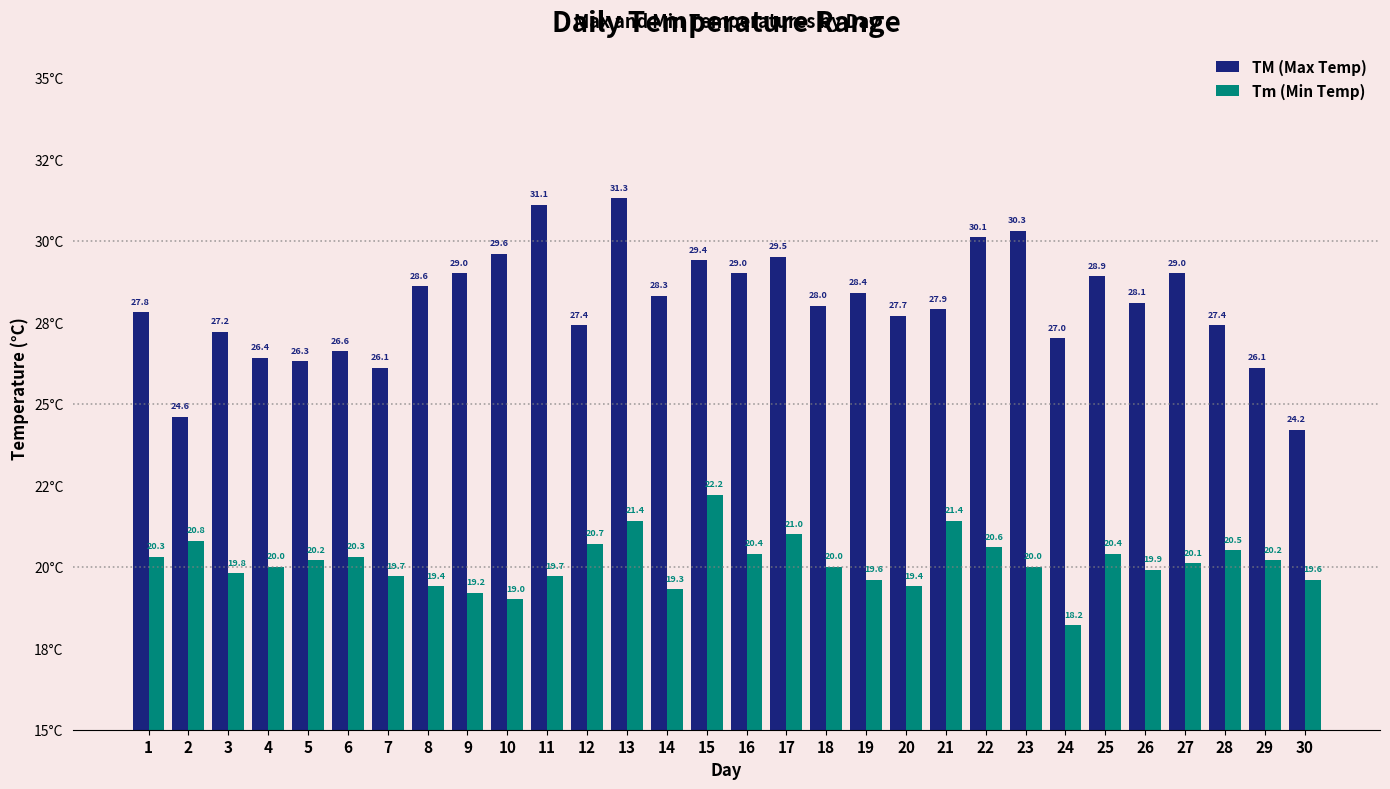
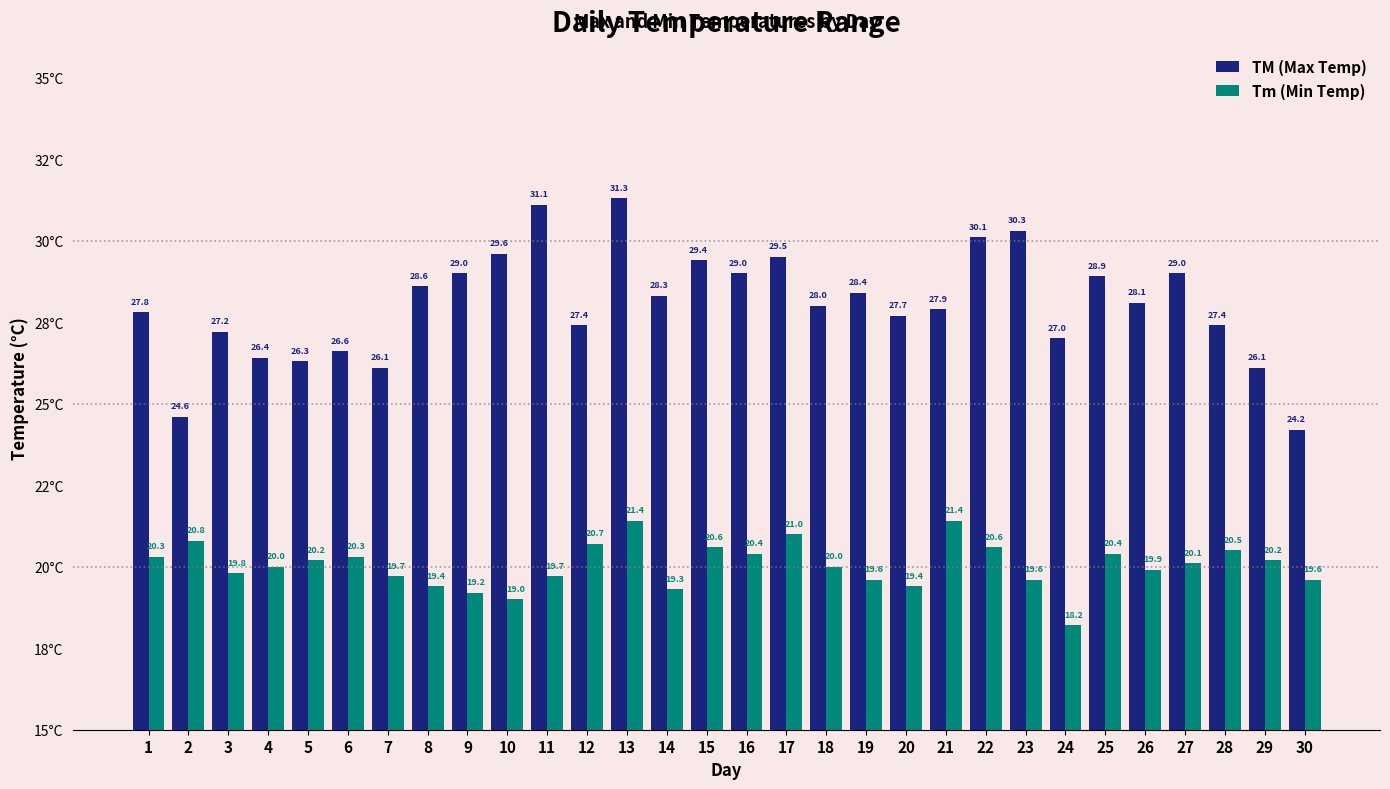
Tm (Min Temp), 15: 22.2 -> 20.6
Tm (Min Temp), 23: 20.0 -> 19.6
